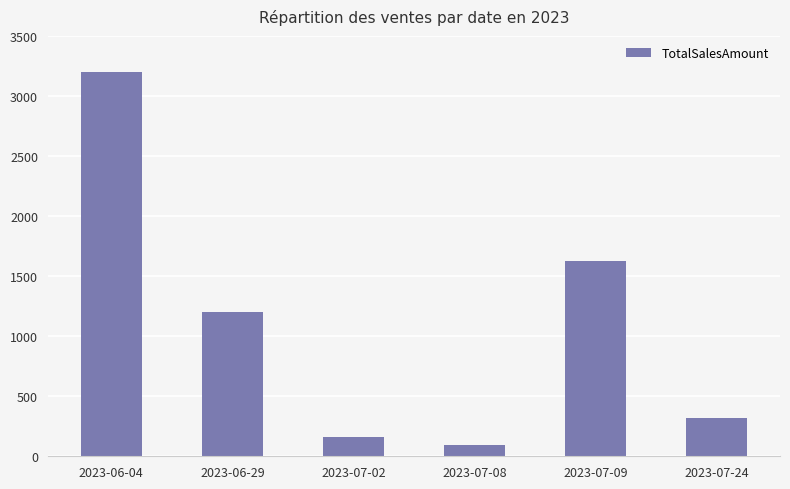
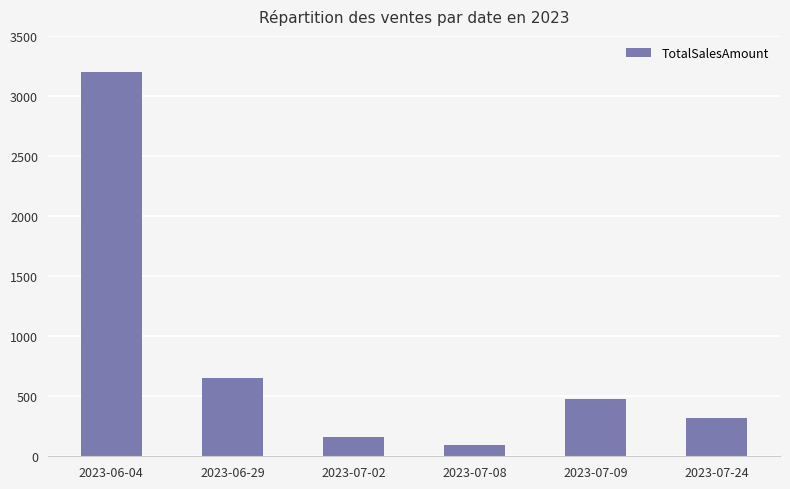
2023-06-29: 1200 -> 650
2023-07-09: 1630 -> 480
